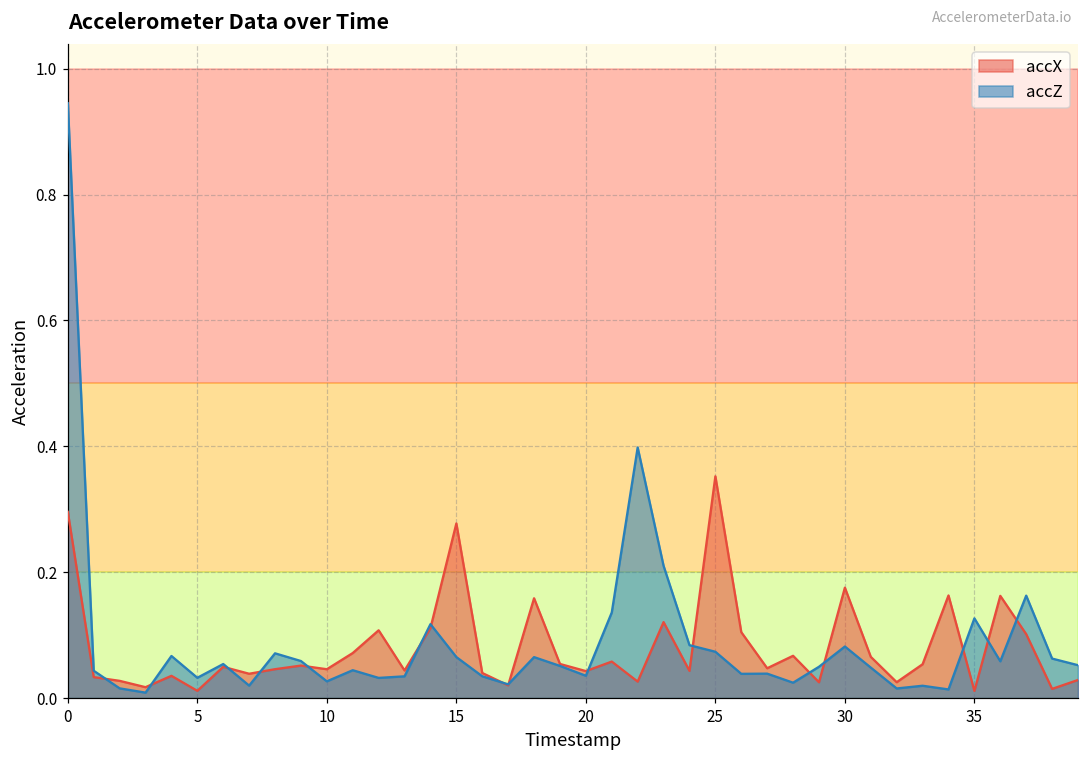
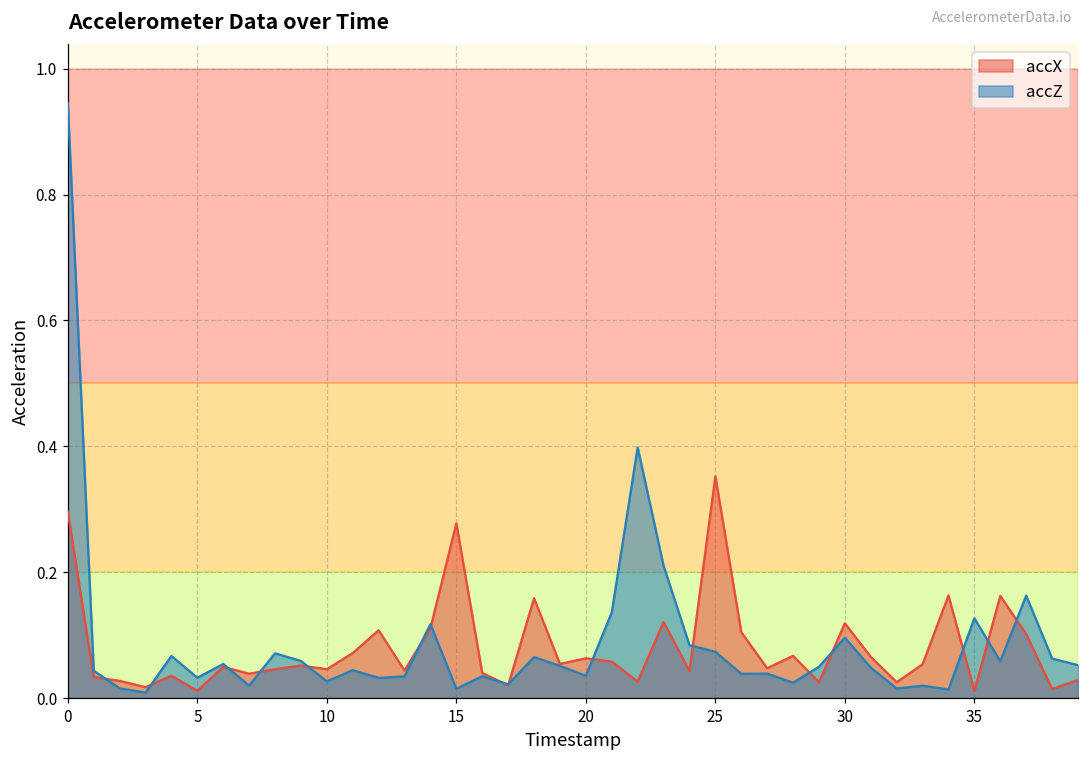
accZ, 15: 0.07 -> 0.01
accX, 20: 0.04 -> 0.06
accX, 30: 0.18 -> 0.12
accZ, 30: 0.08 -> 0.10
